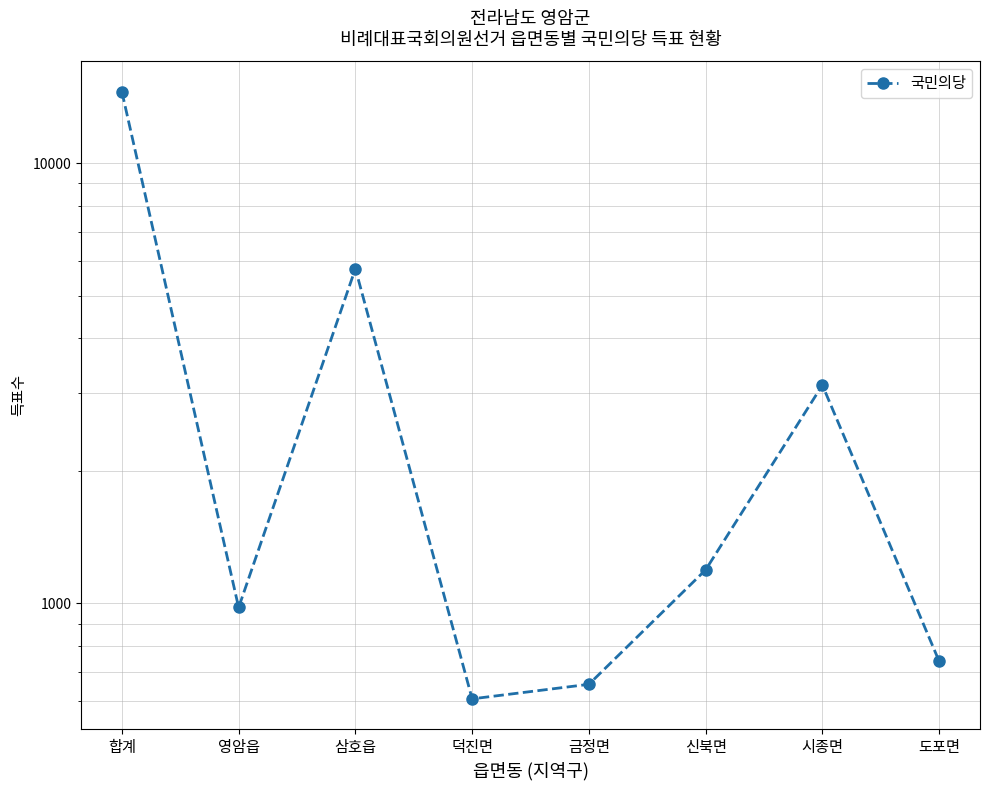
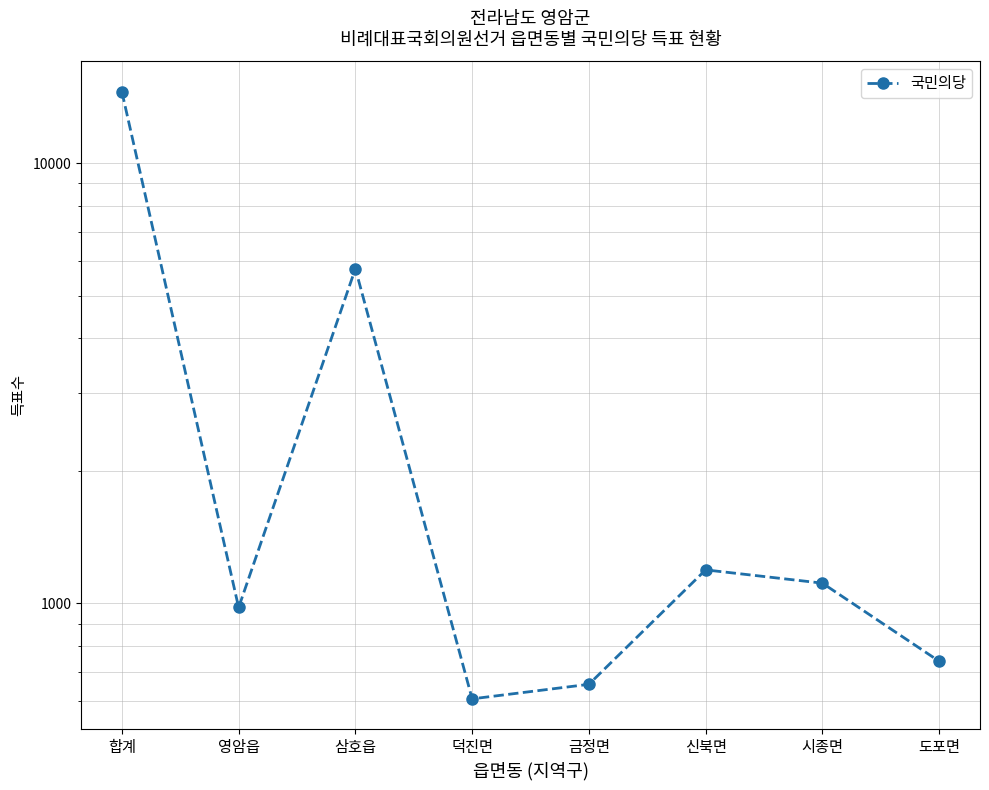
시종면: 3100 -> 1110
